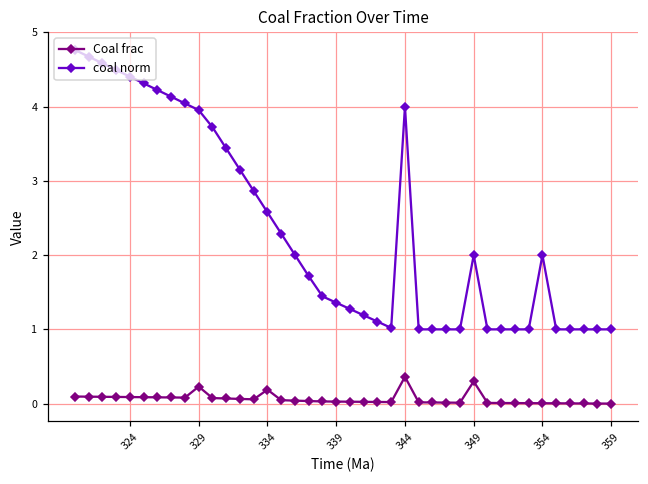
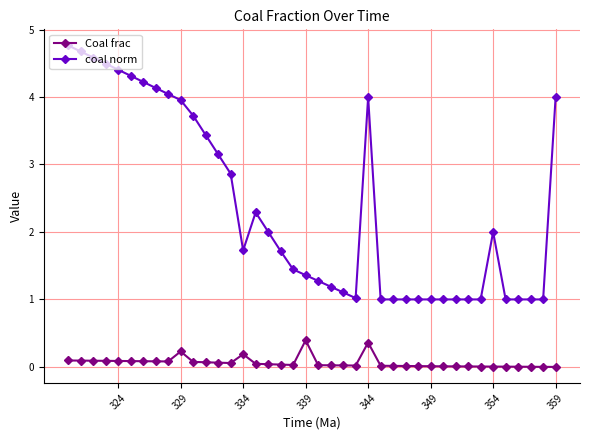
coal norm, 334: 2.6 -> 1.7
Coal frac, 339: 0.0 -> 0.4
Coal frac, 349: 0.3 -> 0.0
coal norm, 349: 2 -> 1
coal norm, 359: 1 -> 4
